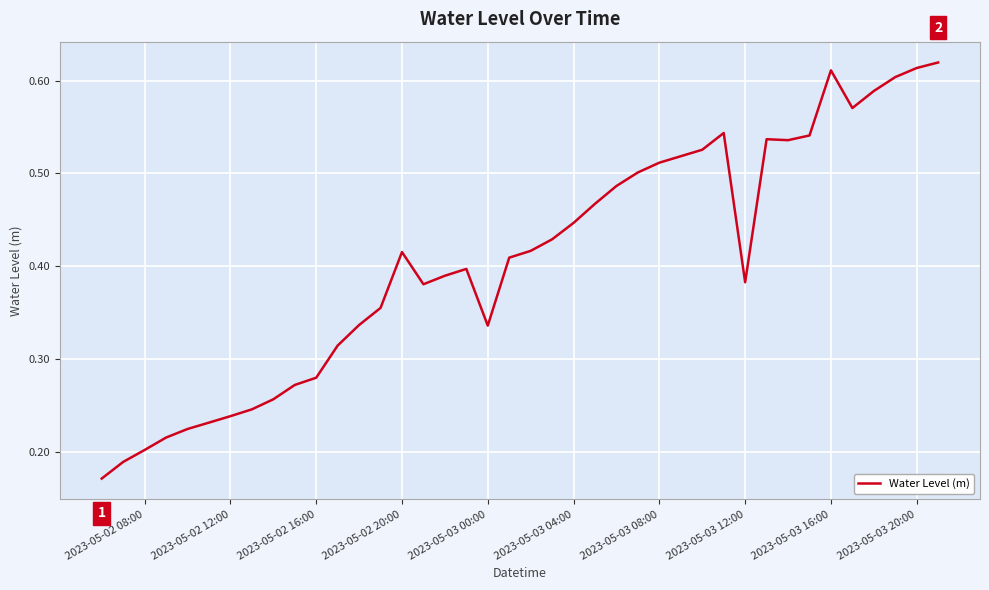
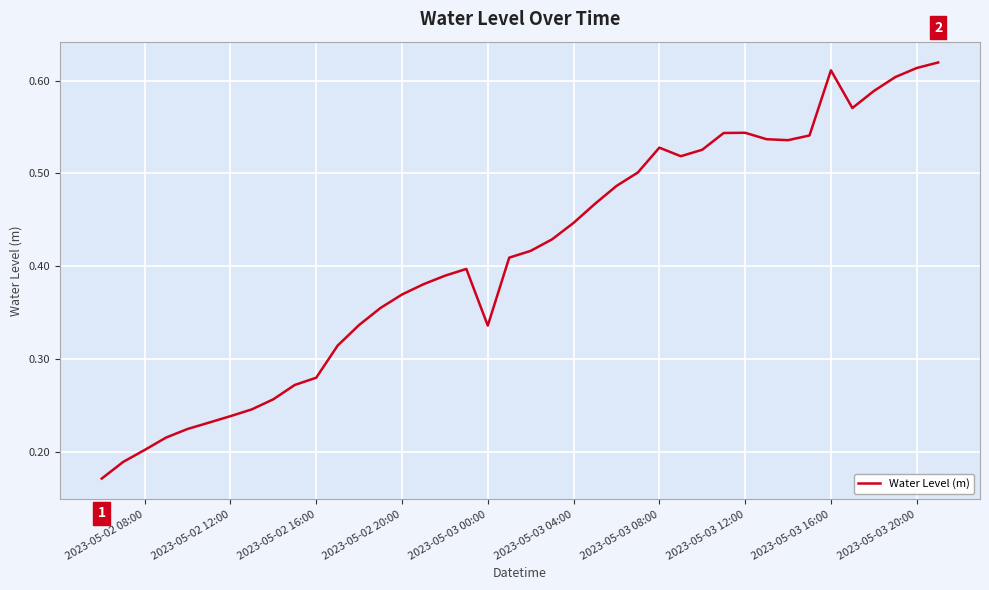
2023-05-02 20:00: 0.42 -> 0.37
2023-05-03 08:00: 0.51 -> 0.53
2023-05-03 12:00: 0.38 -> 0.54
